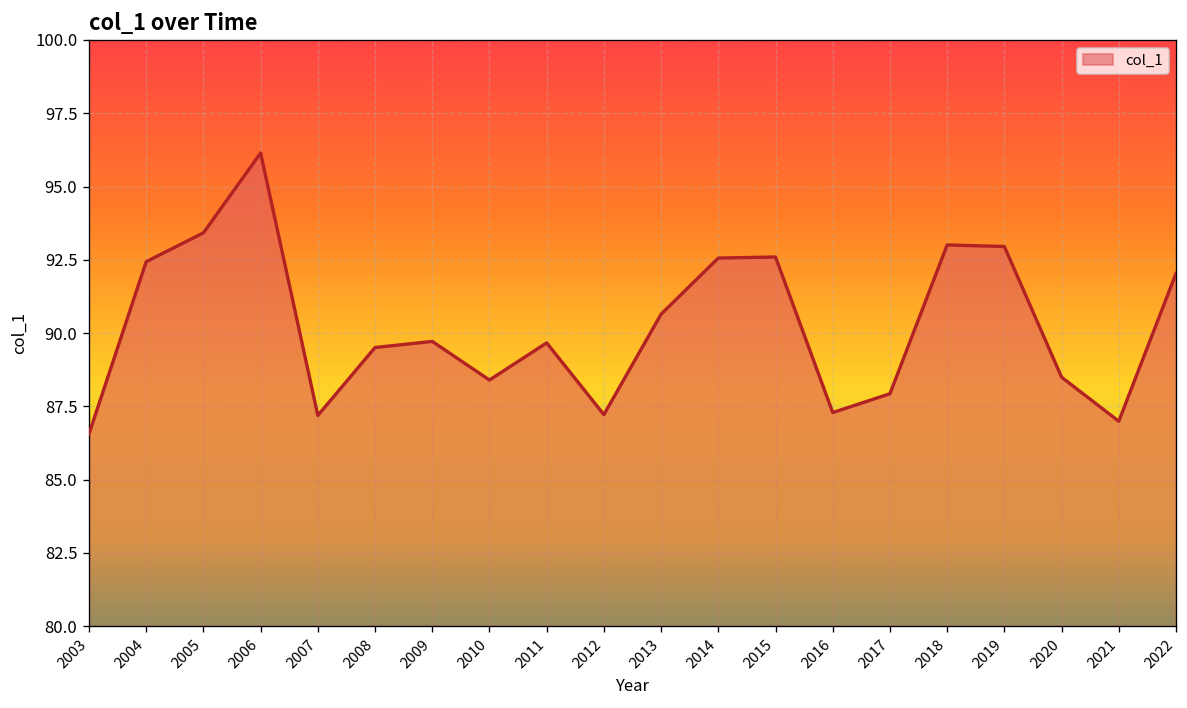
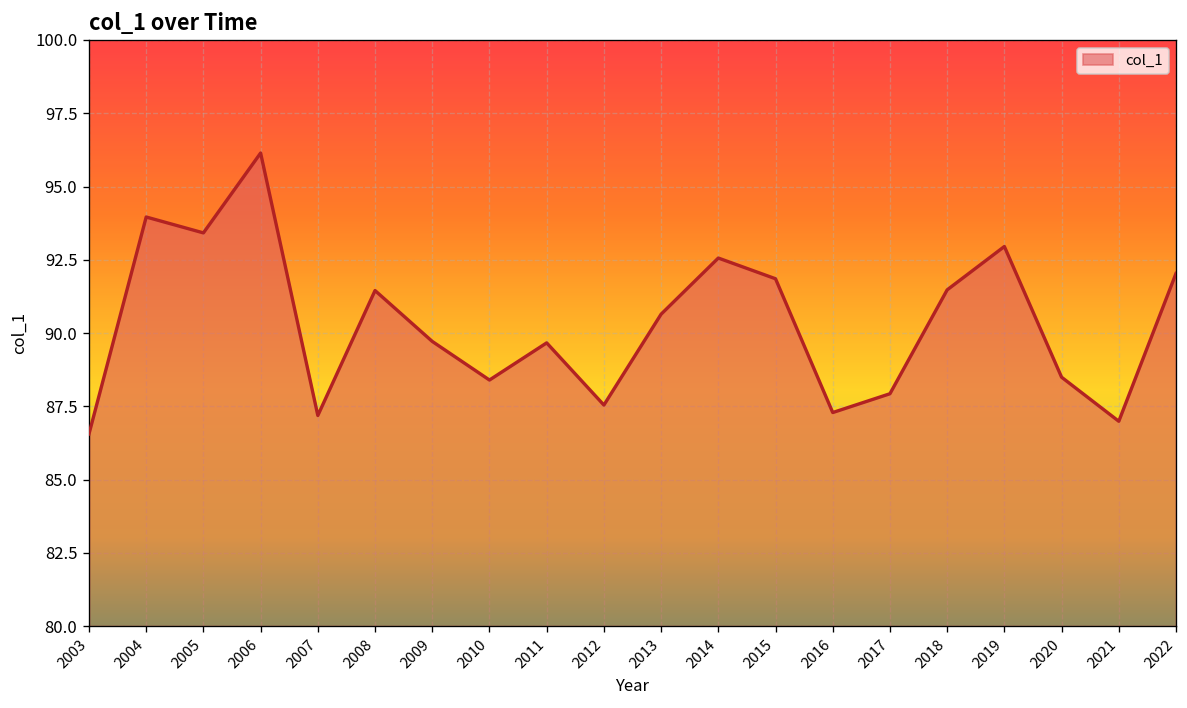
2004: 92.4 -> 94.0
2008: 89.5 -> 91.5
2012: 87.2 -> 87.5
2015: 92.6 -> 91.9
2018: 93.0 -> 91.5
